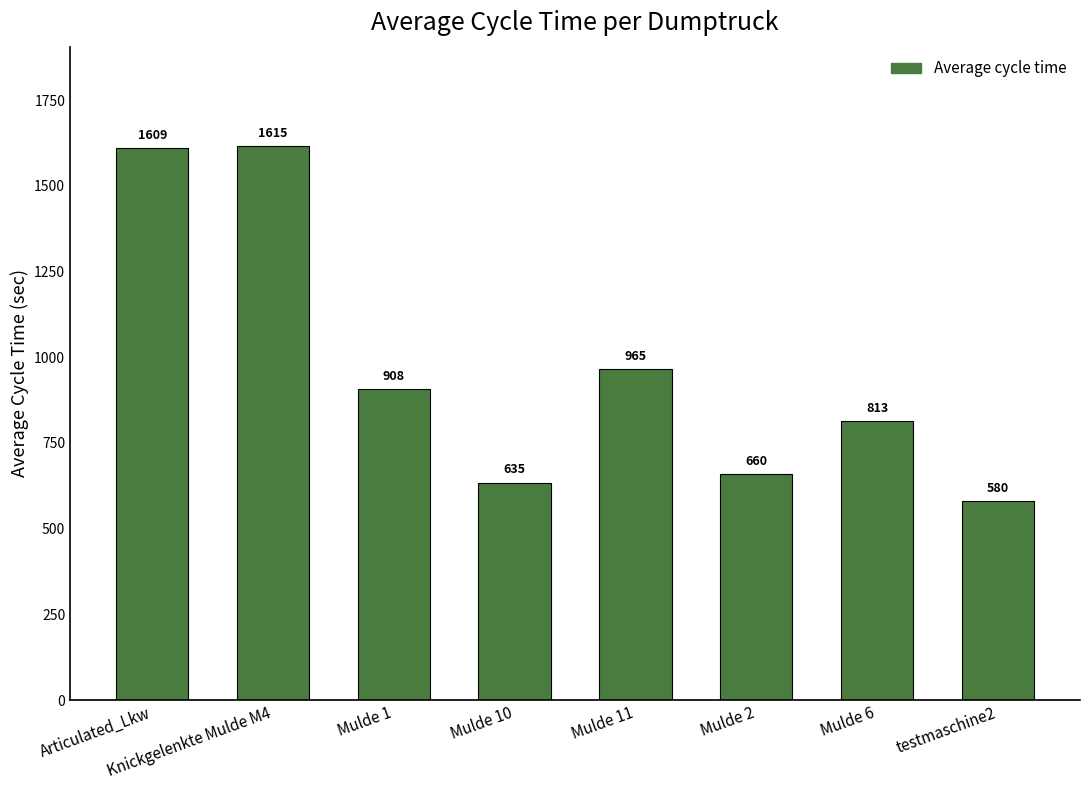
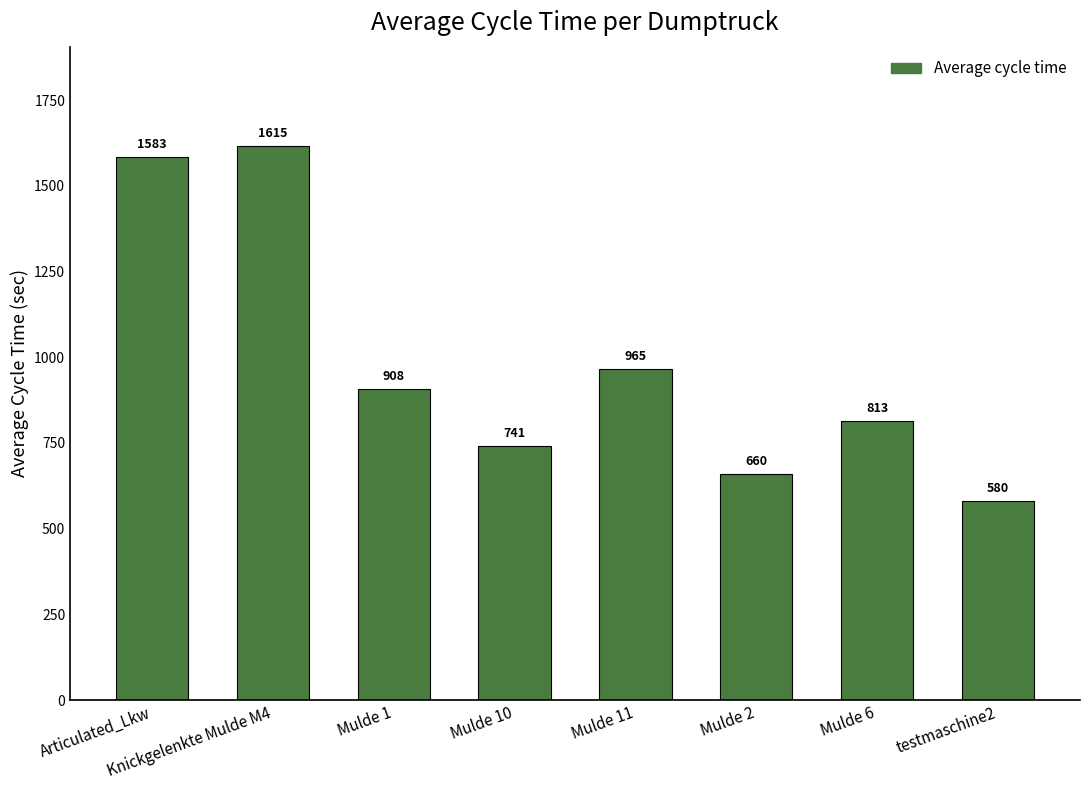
Articulated_Lkw: 1609 -> 1583
Mulde 10: 635 -> 741
